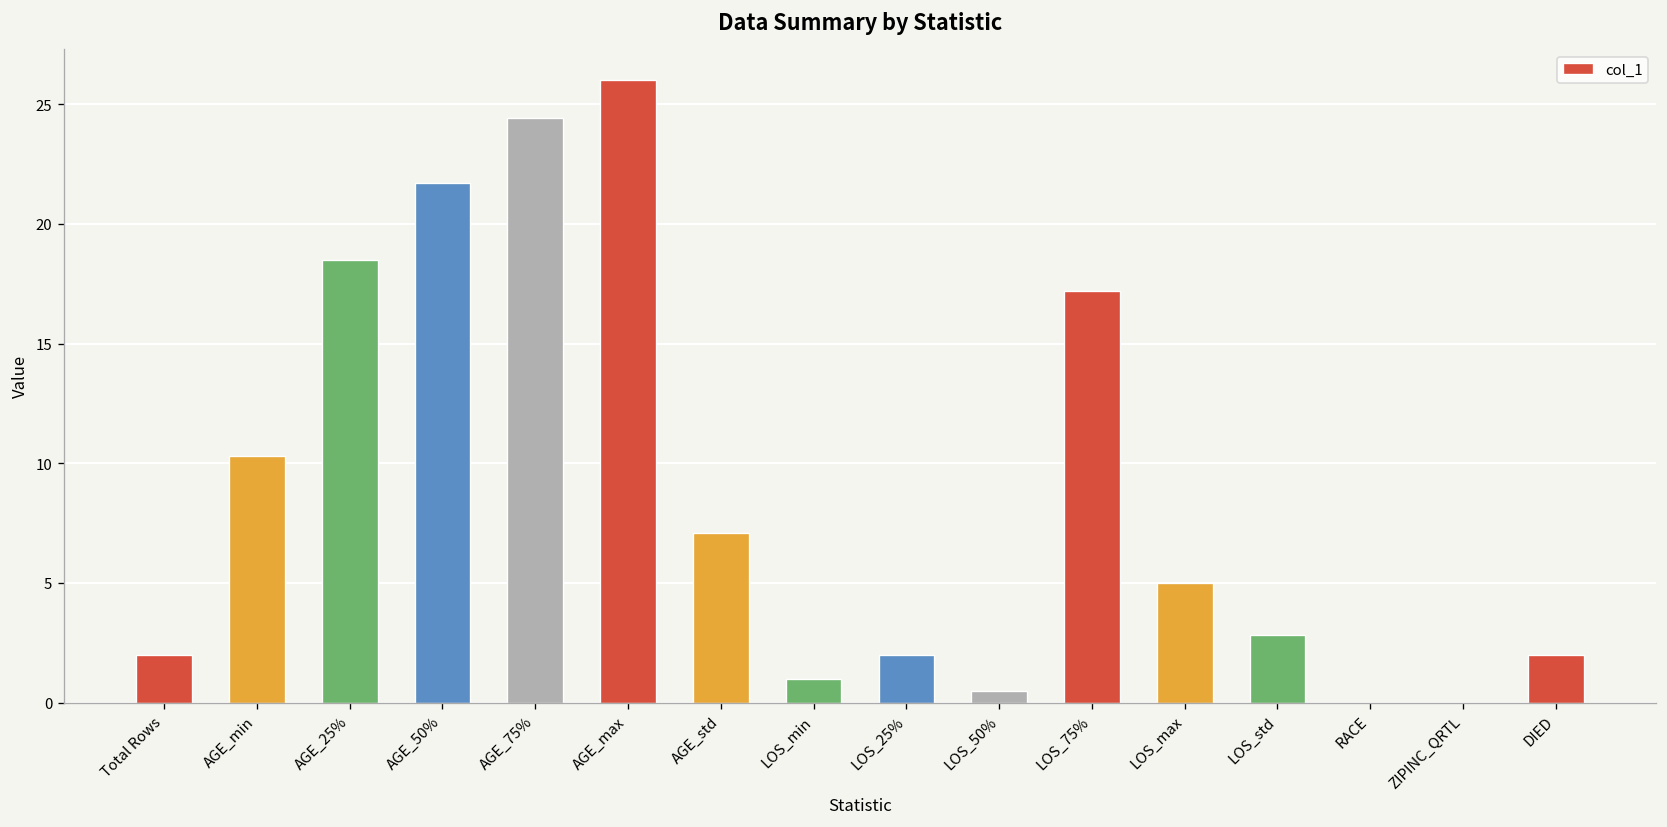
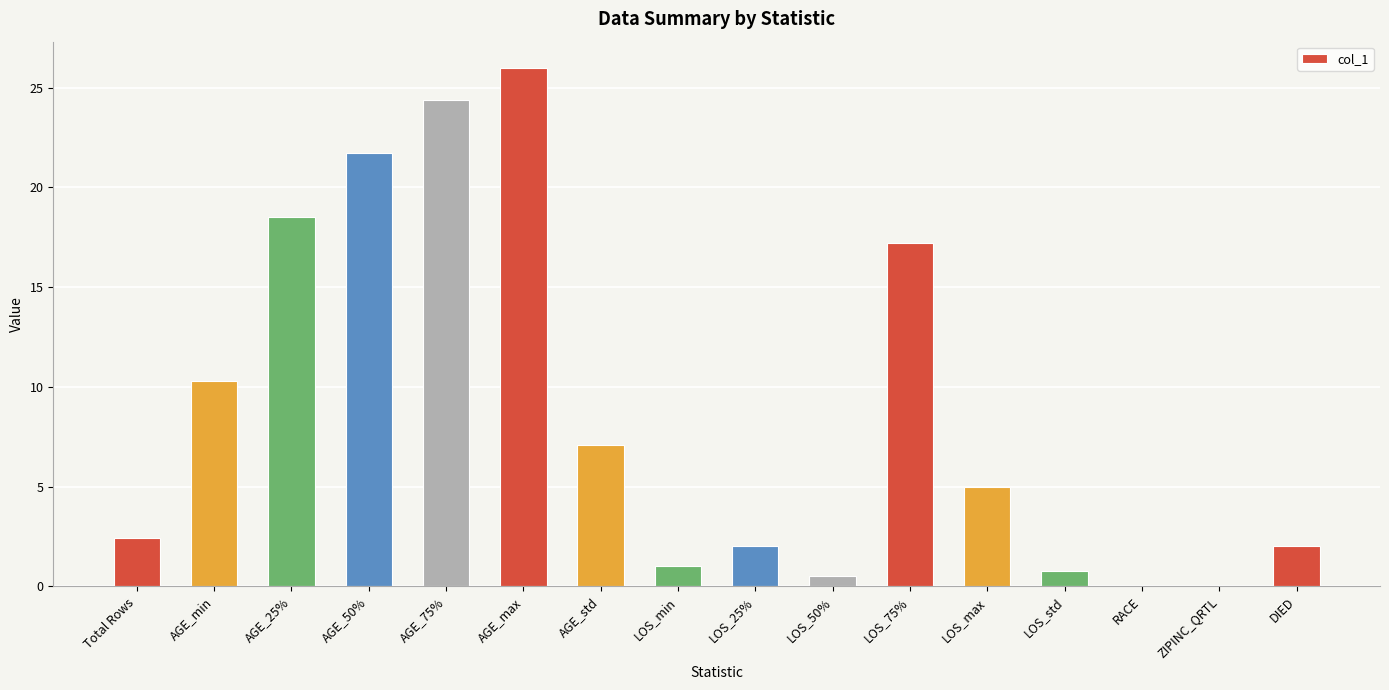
Total Rows: 2.0 -> 2.4
LOS_std: 2.8 -> 0.8
